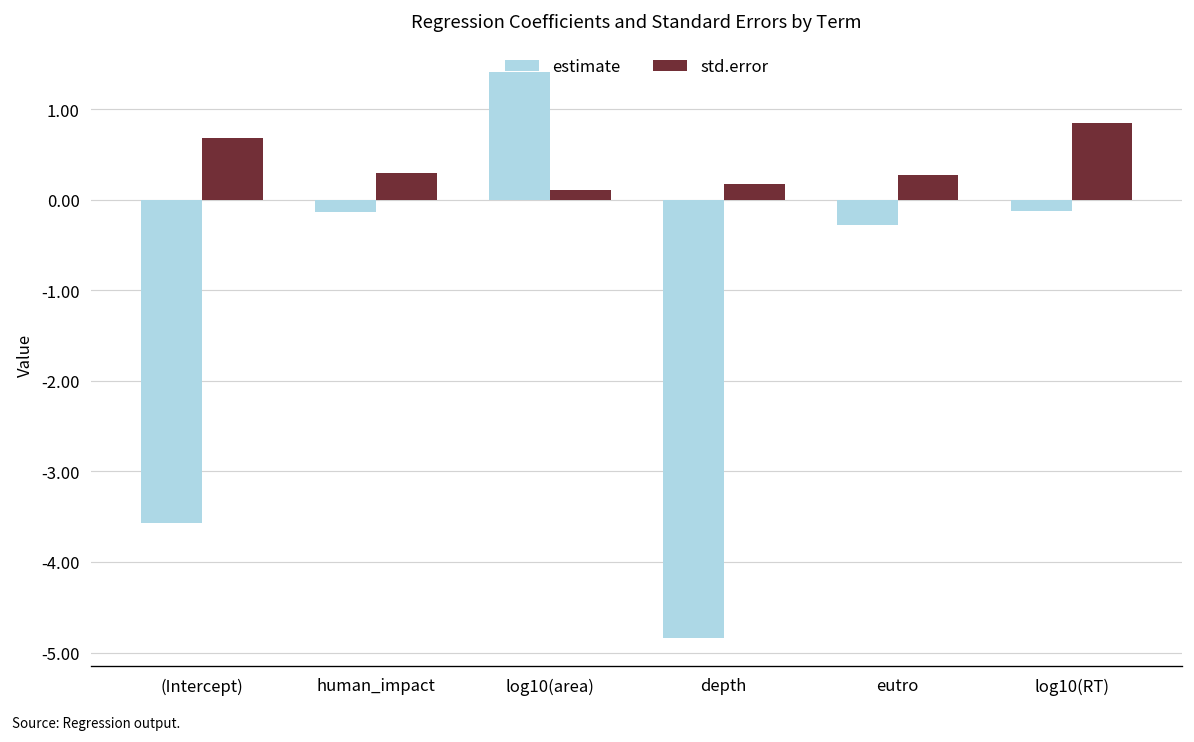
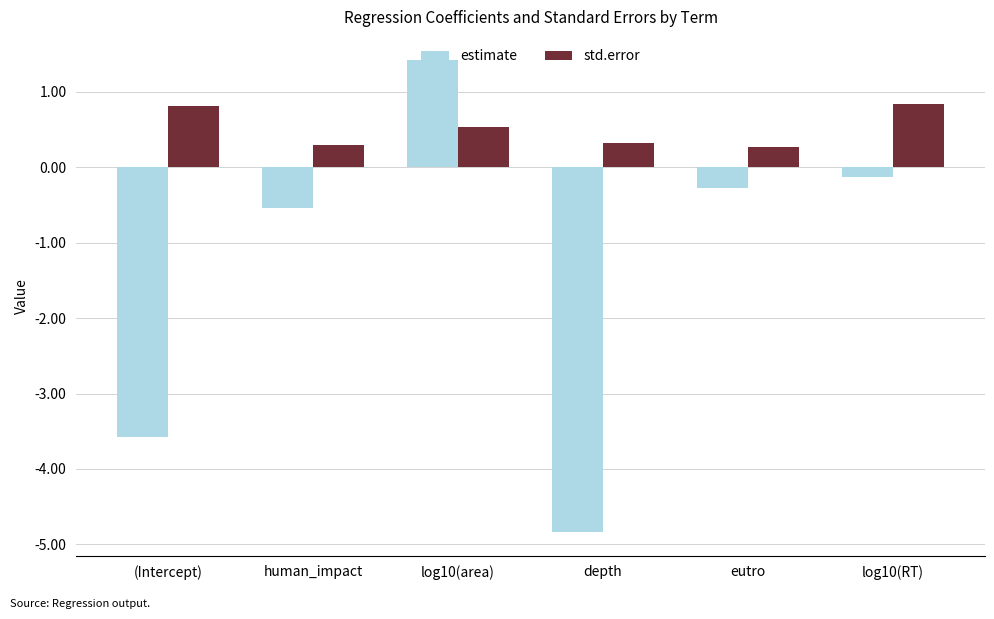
std.error, (Intercept): 0.7 -> 0.8
estimate, human_impact: -0.1 -> -0.5
std.error, log10(area): 0.1 -> 0.5
std.error, depth: 0.2 -> 0.3
